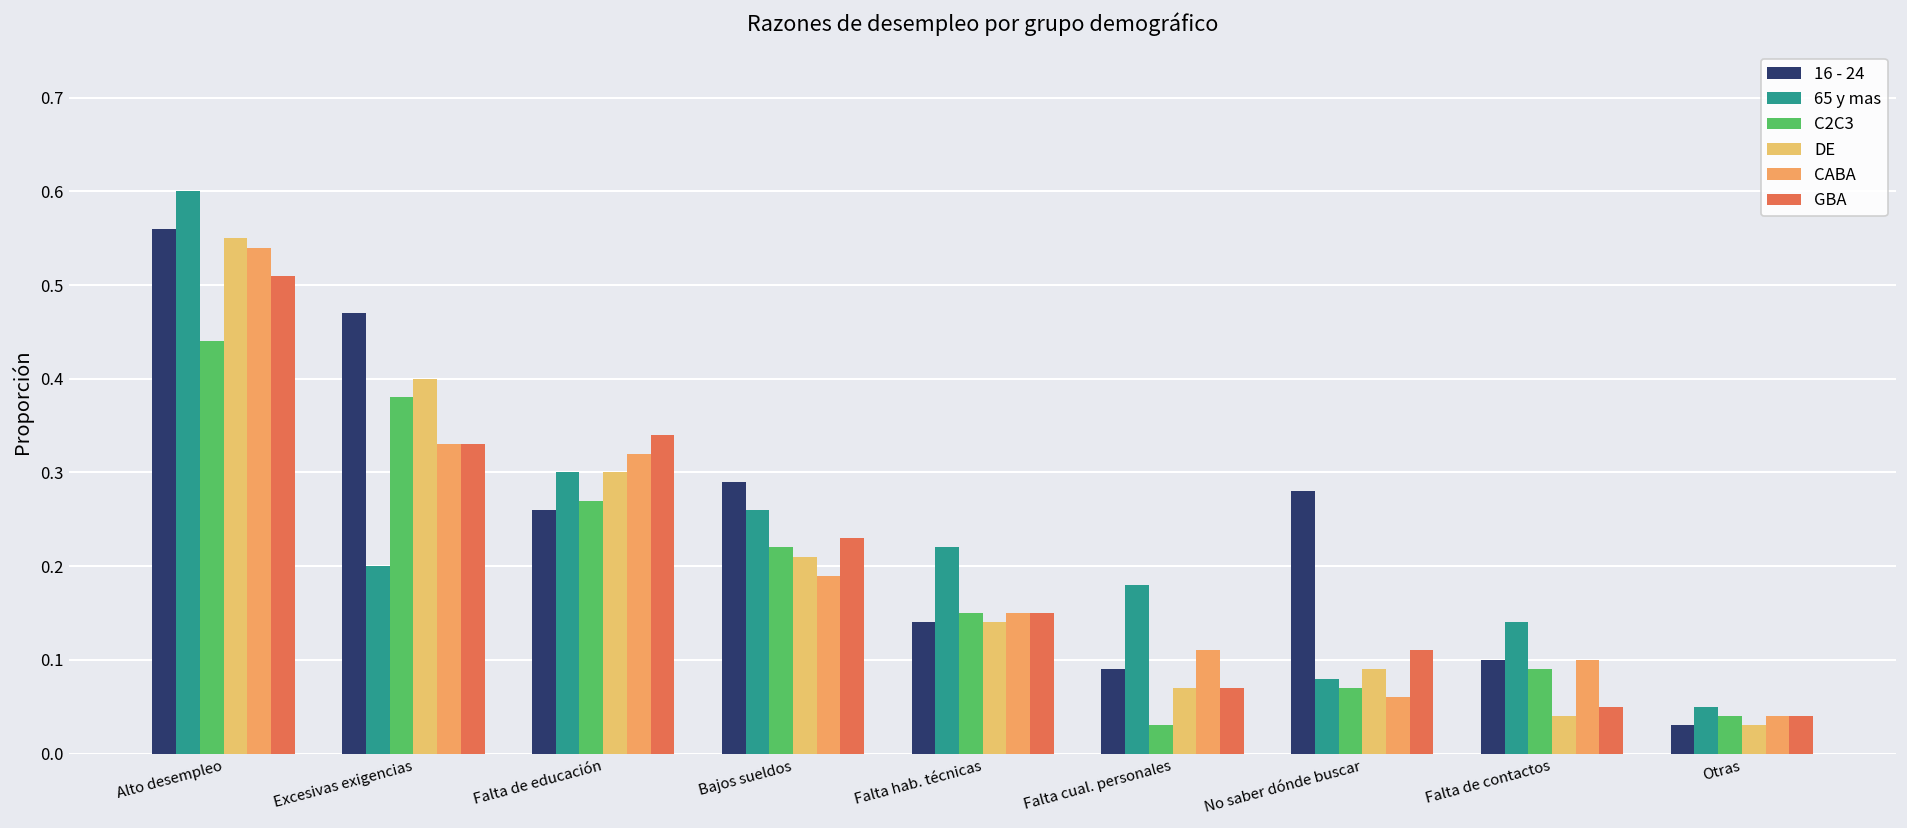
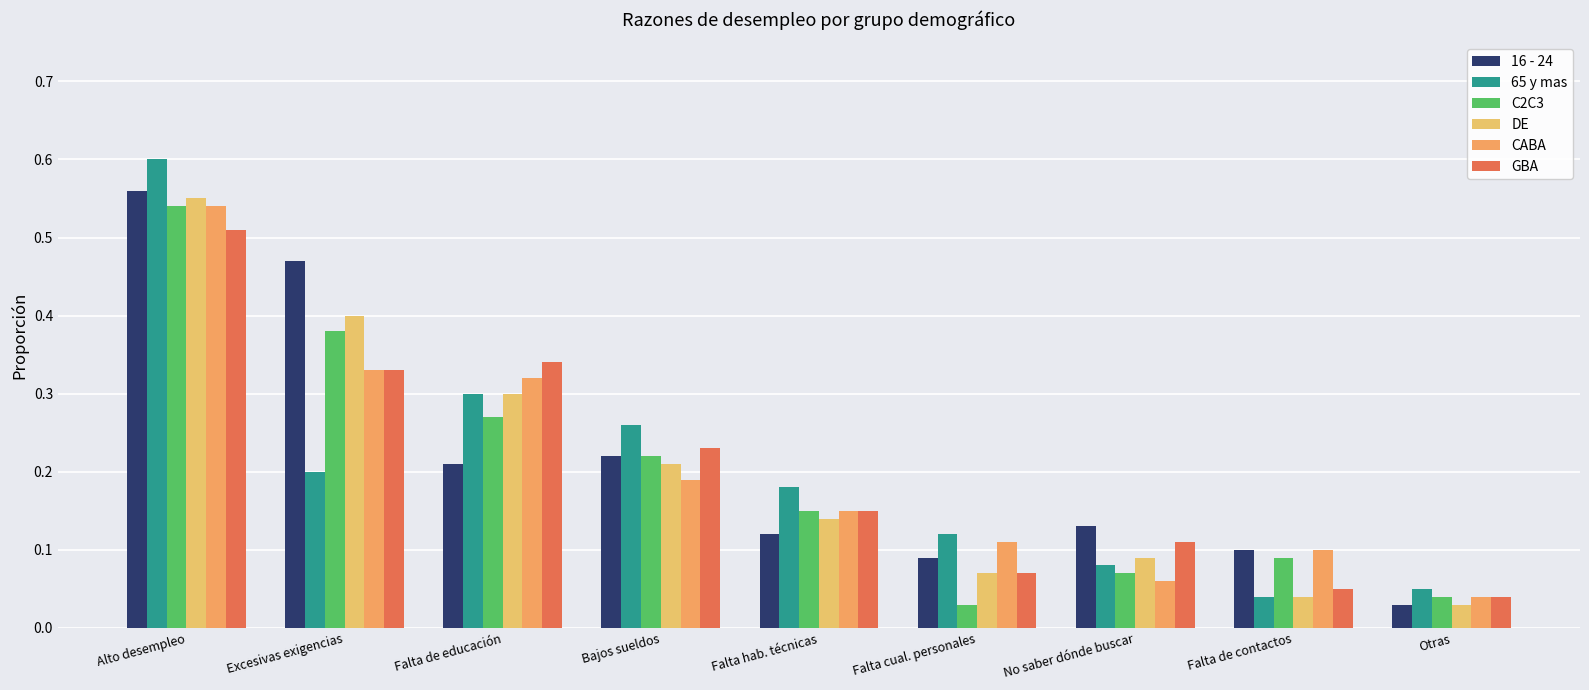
C2C3, Alto desempleo: 0.44 -> 0.54
16 - 24, Falta de educación: 0.26 -> 0.21
16 - 24, Bajos sueldos: 0.29 -> 0.22
16 - 24, Falta hab. técnicas: 0.14 -> 0.12
65 y mas, Falta hab. técnicas: 0.22 -> 0.18
65 y mas, Falta cual. personales: 0.18 -> 0.12
16 - 24, No saber dónde buscar: 0.28 -> 0.13
65 y mas, Falta de contactos: 0.14 -> 0.04
